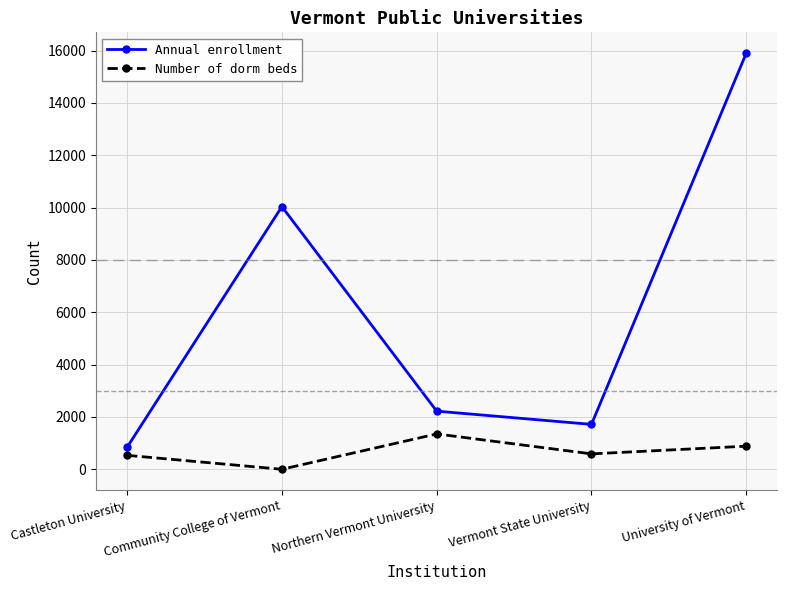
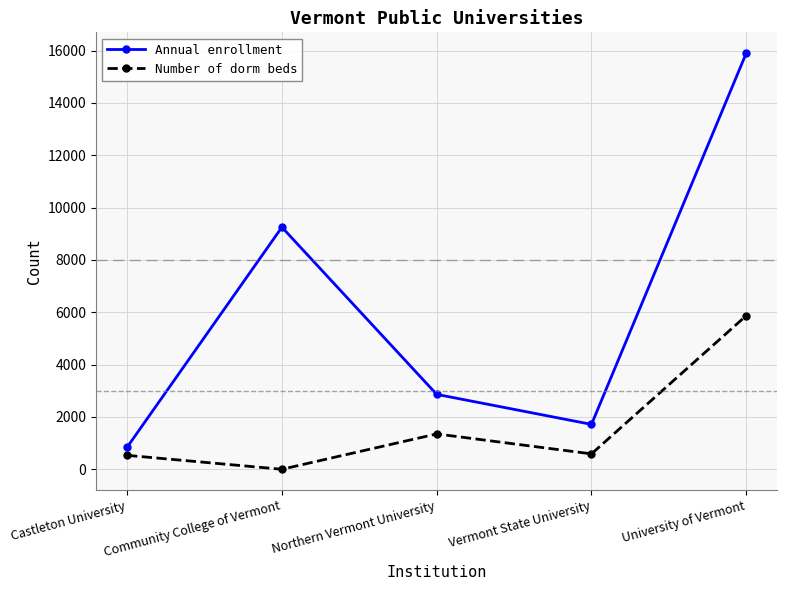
Annual enrollment, Community College of Vermont: 10000 -> 9300
Annual enrollment, Northern Vermont University: 2200 -> 2900
Number of dorm beds, University of Vermont: 900 -> 5900
